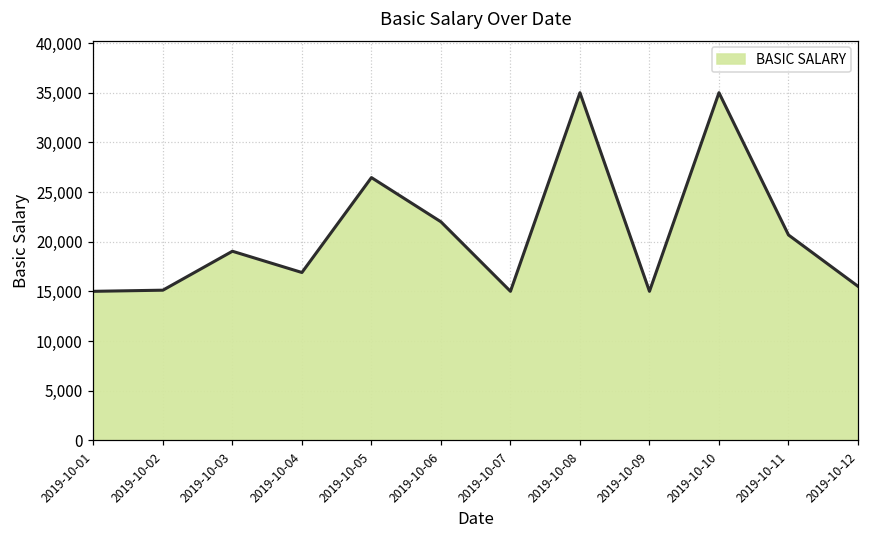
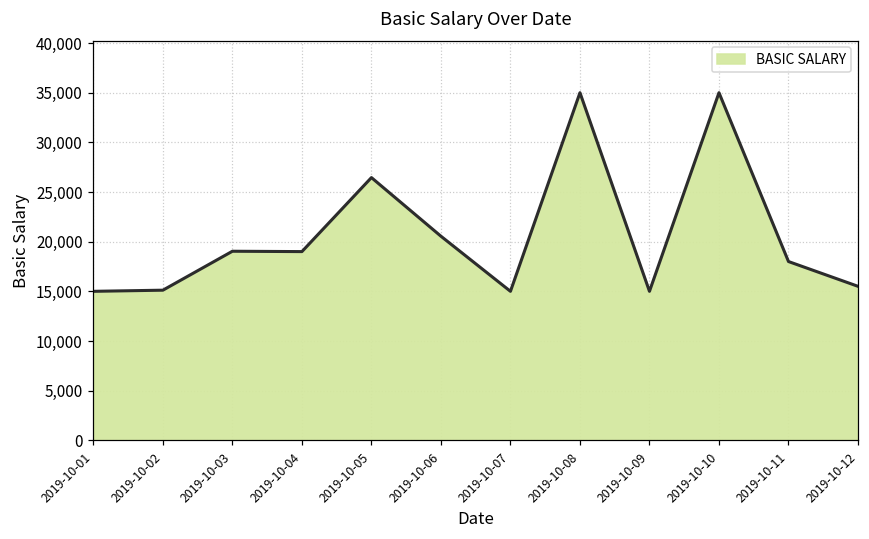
2019-10-04: 17,000 -> 19,000
2019-10-06: 22,000 -> 21,000
2019-10-11: 21,000 -> 18,000
